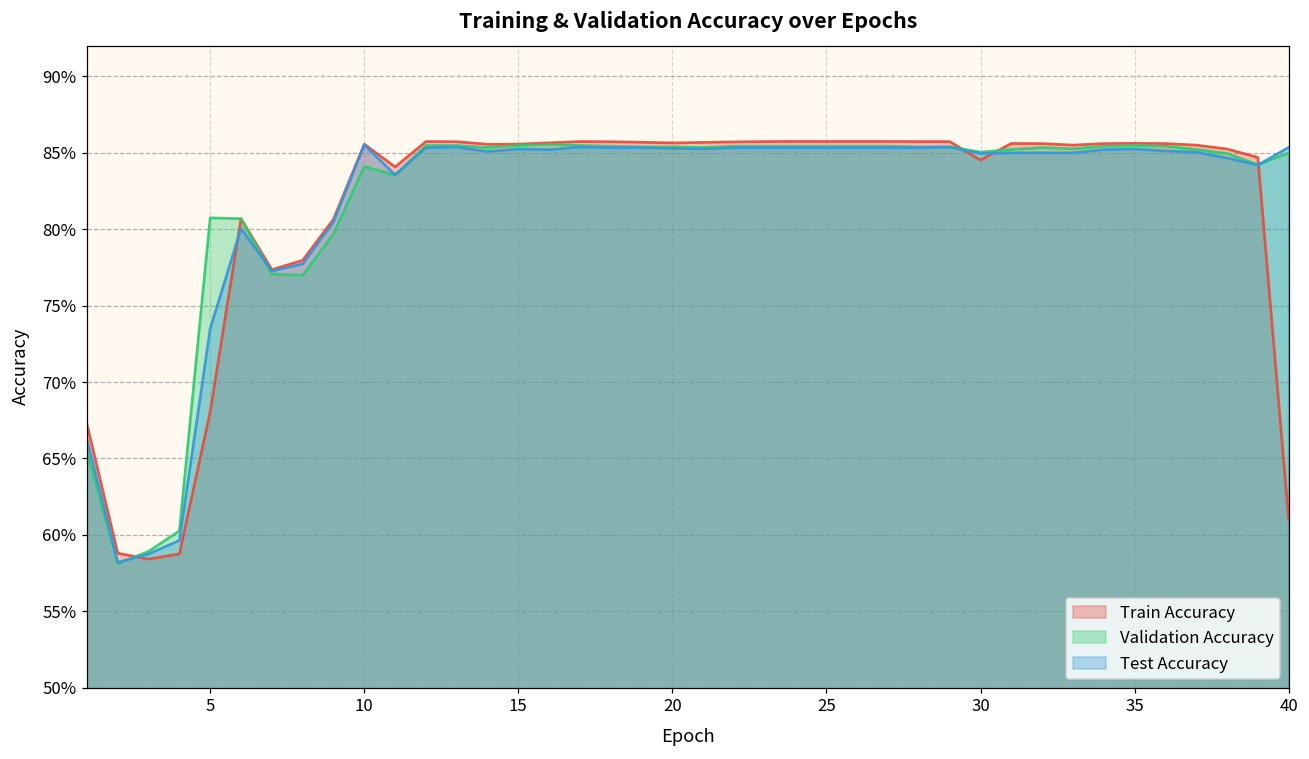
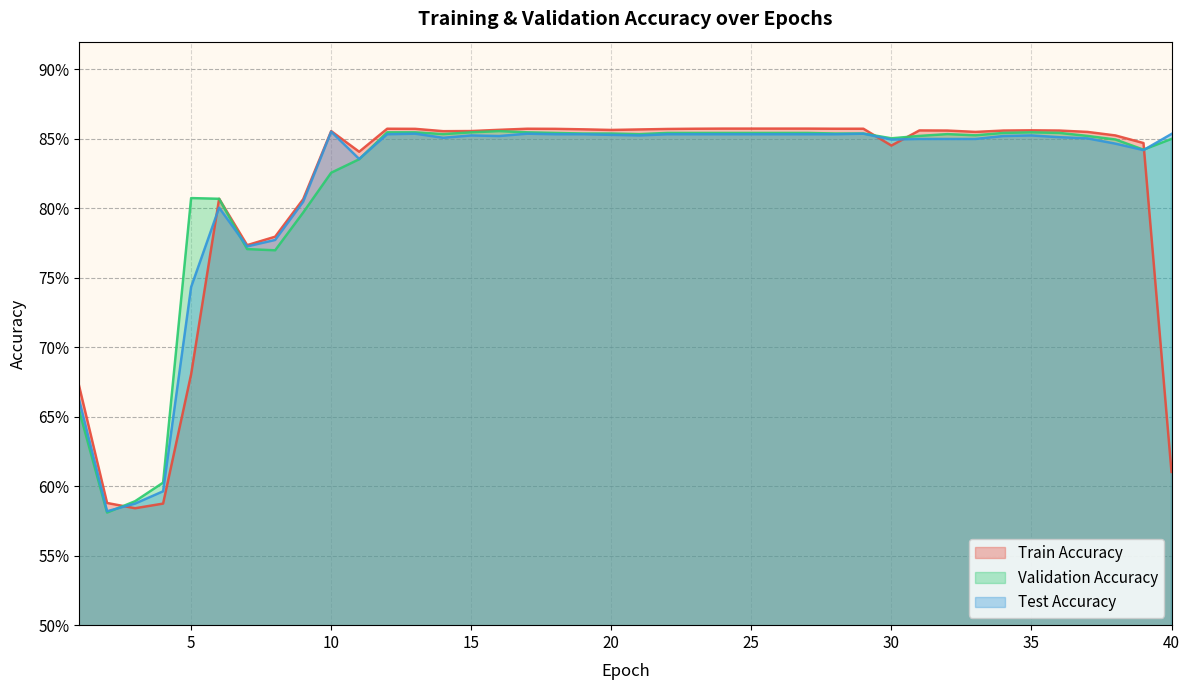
Test Accuracy, 5: 73.5% -> 74.3%
Validation Accuracy, 10: 84.1% -> 82.6%
